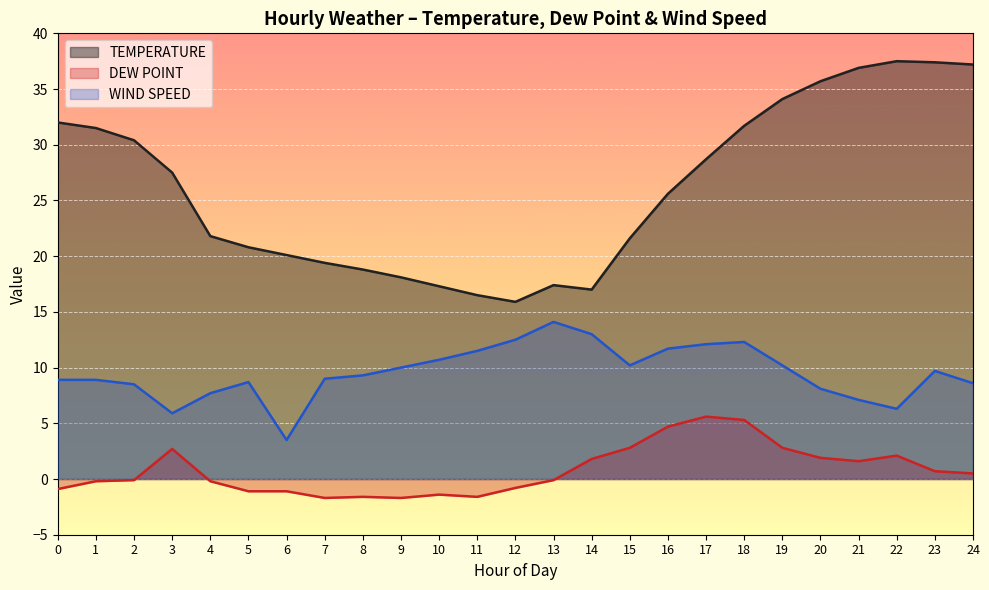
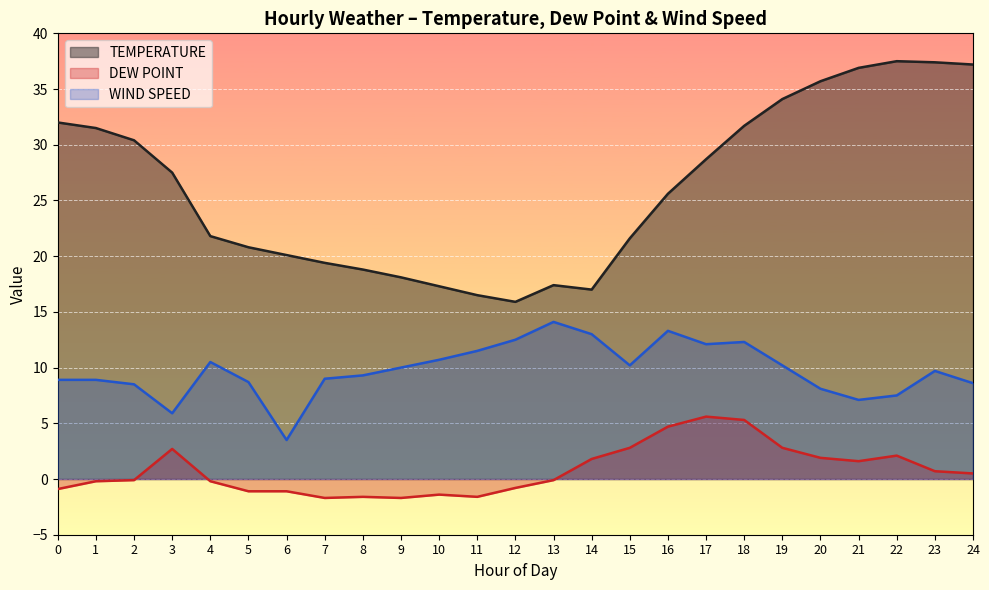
WIND SPEED, 4: 7.7 -> 10.5
WIND SPEED, 16: 11.7 -> 13.3
WIND SPEED, 22: 6.3 -> 7.5
